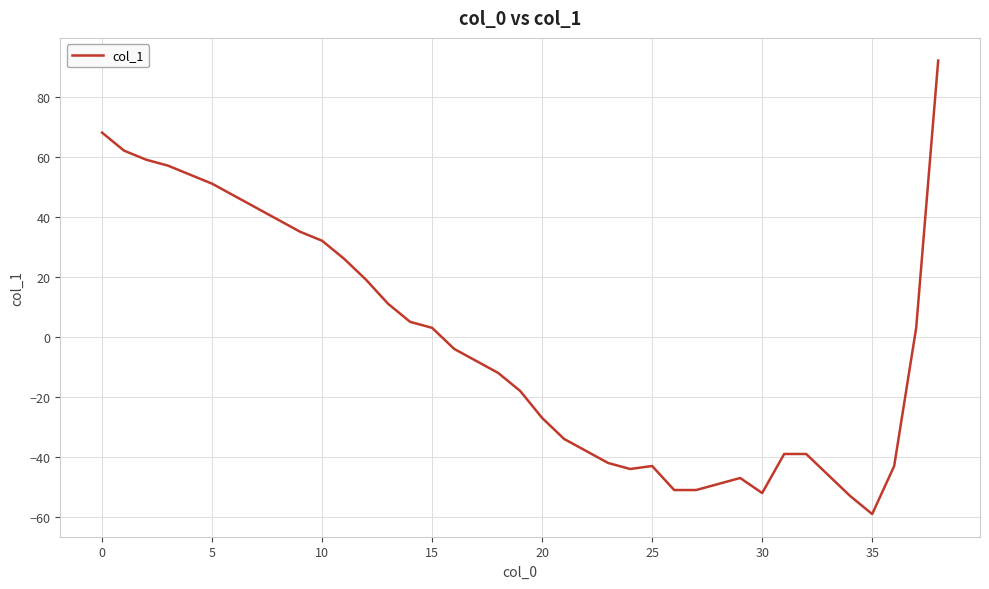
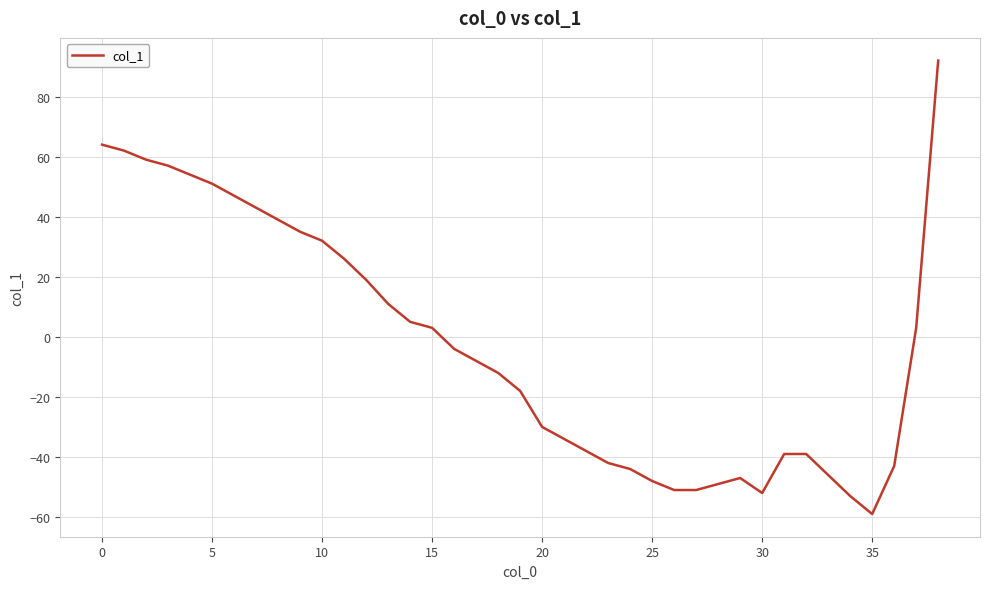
0: 68 -> 64
20: -27 -> -30
25: -43 -> -48
